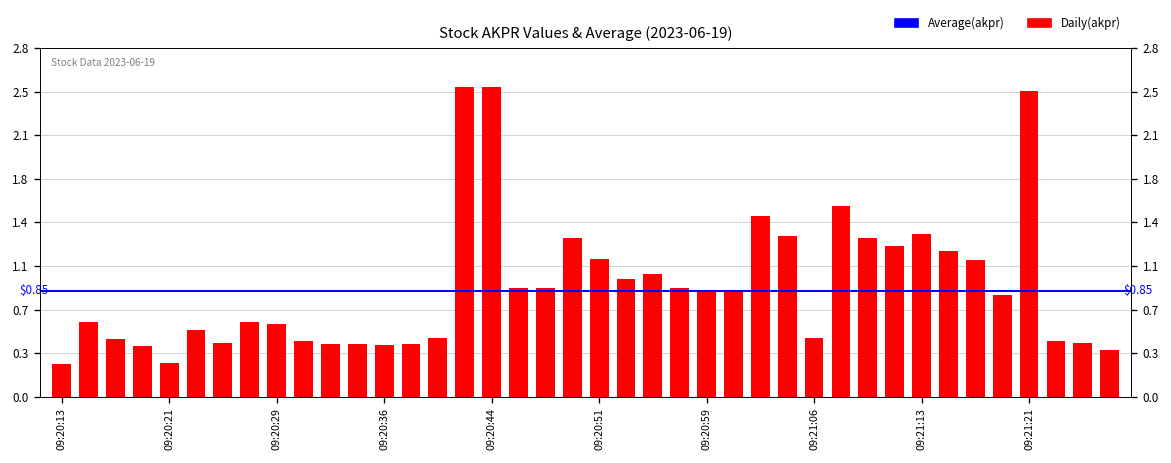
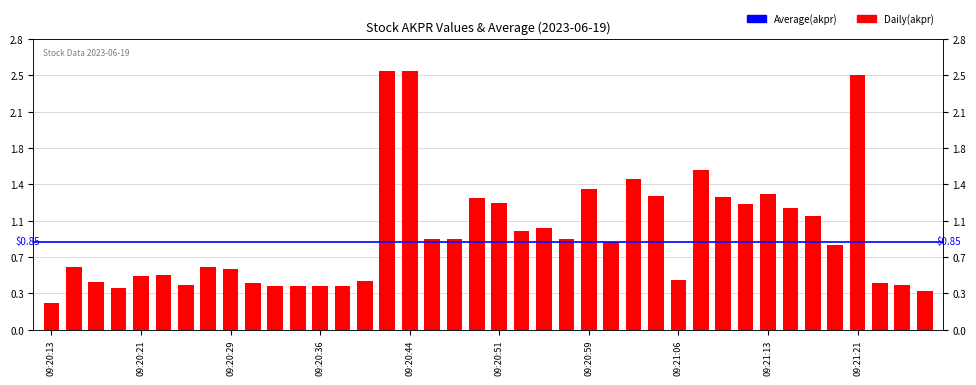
09:20:21: 0.27 -> 0.51
09:20:51: 1.11 -> 1.22
09:20:59: 0.86 -> 1.36
